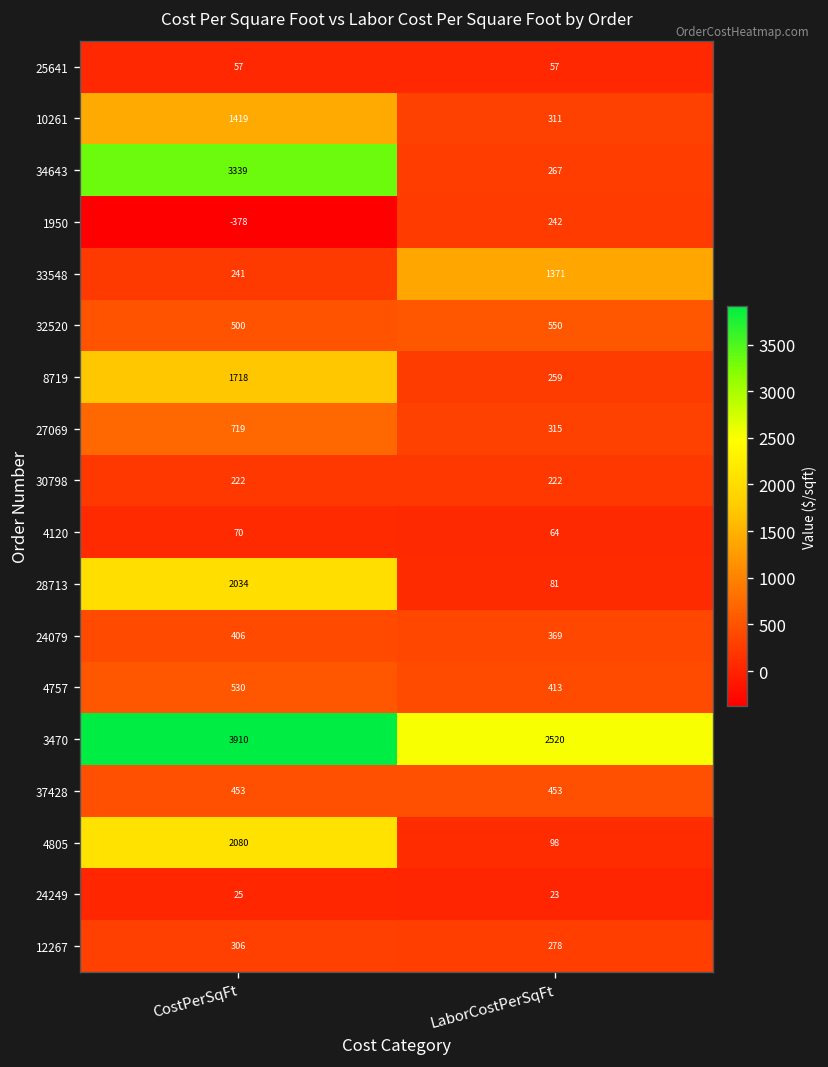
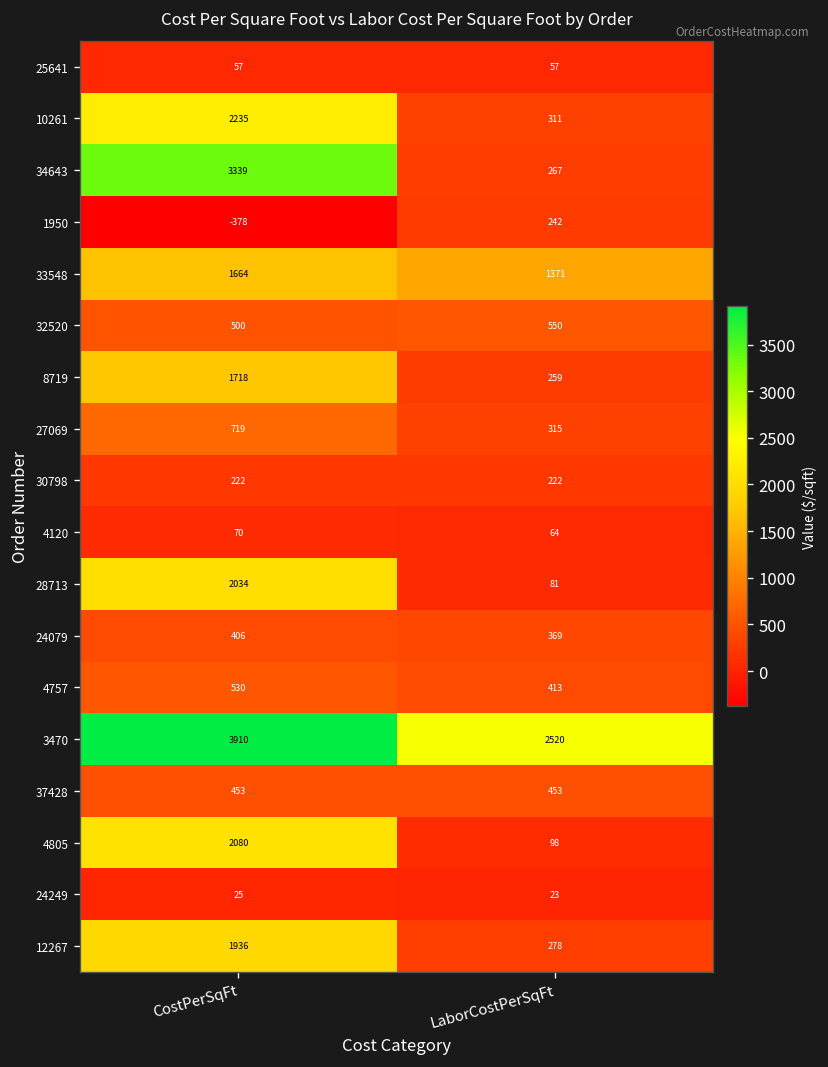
10261, CostPerSqFt: 1419 -> 2235
33548, CostPerSqFt: 241 -> 1664
12267, CostPerSqFt: 306 -> 1936
